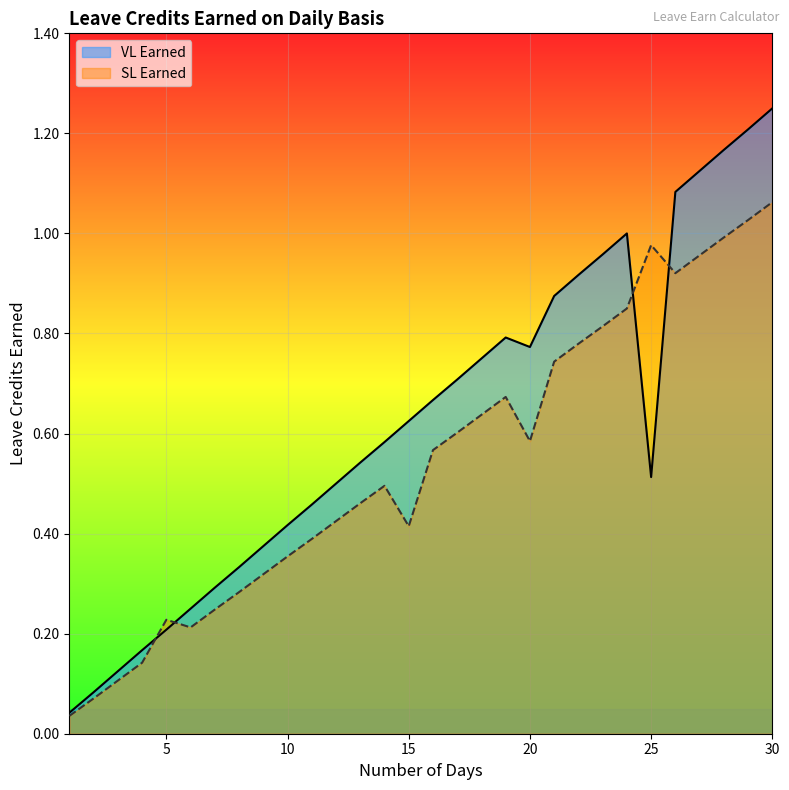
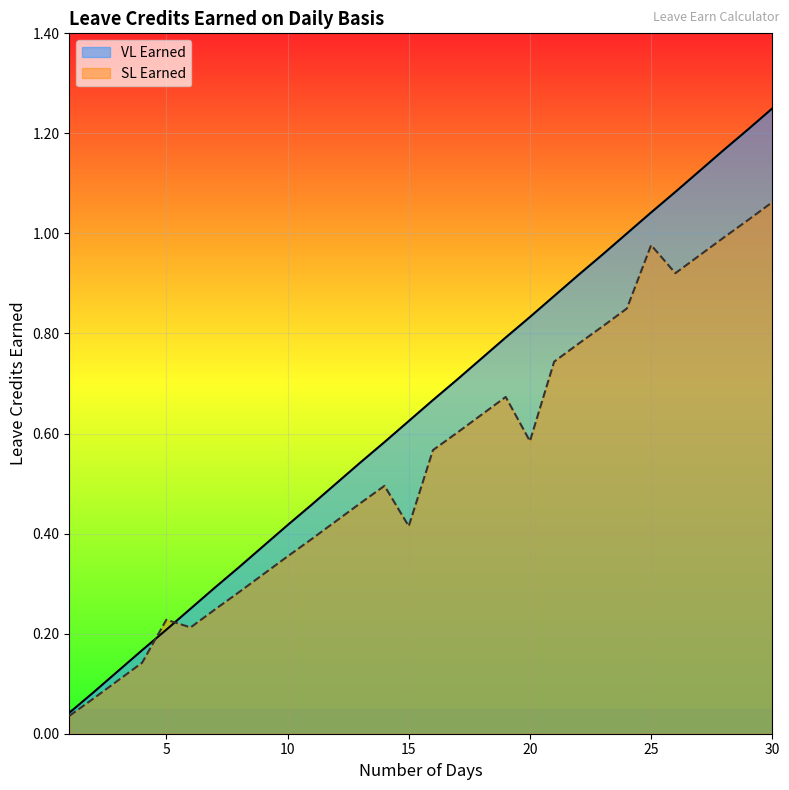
VL Earned, 20: 0.77 -> 0.83
VL Earned, 25: 0.51 -> 1.04
